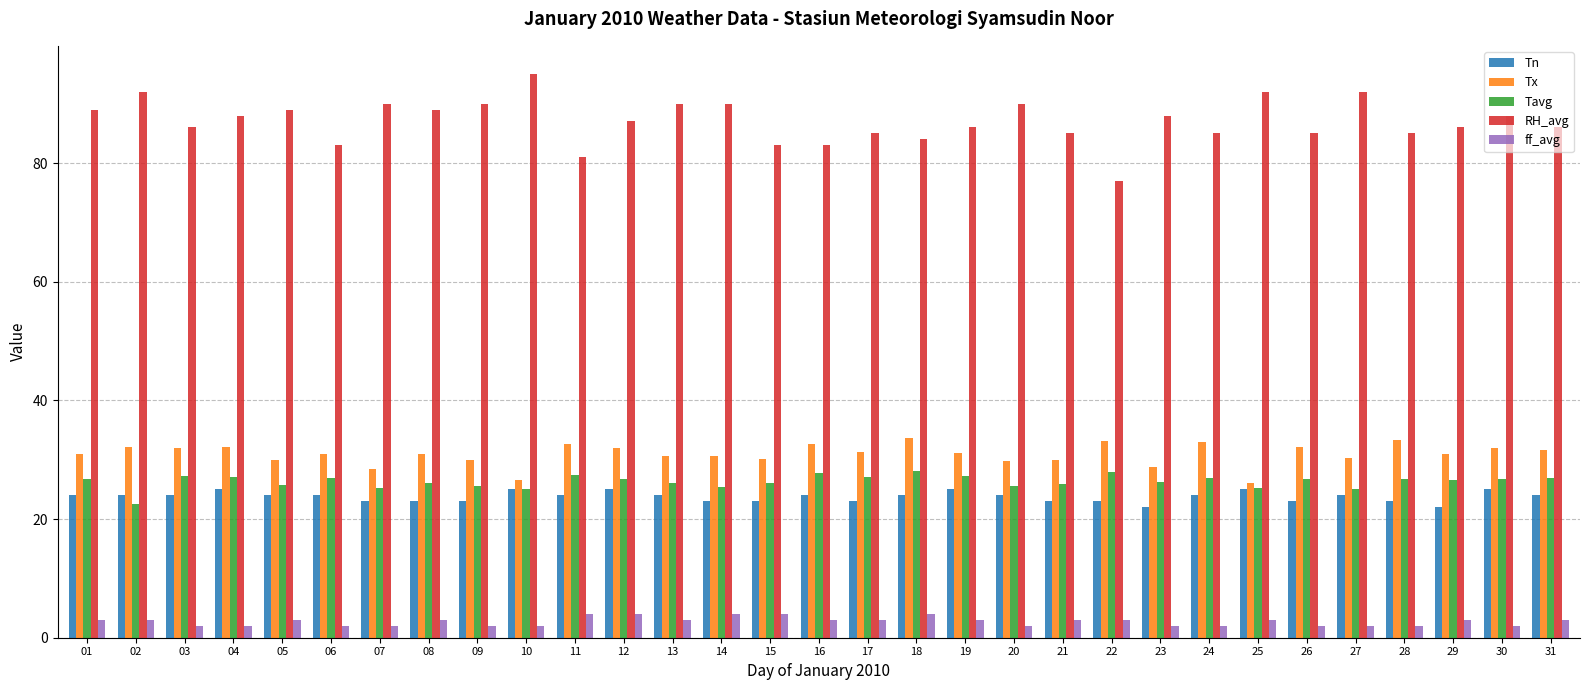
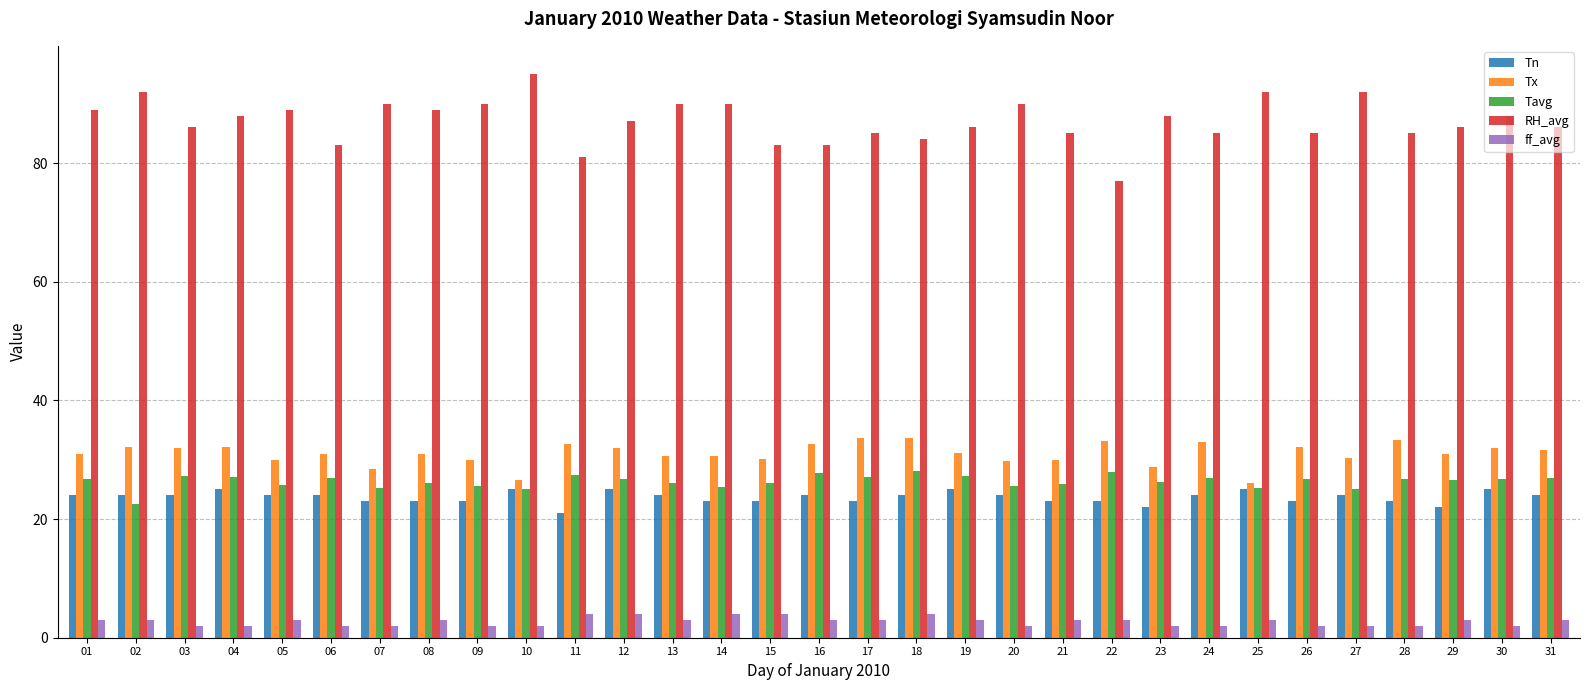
Tn, 11: 24 -> 21
Tx, 17: 31 -> 34
